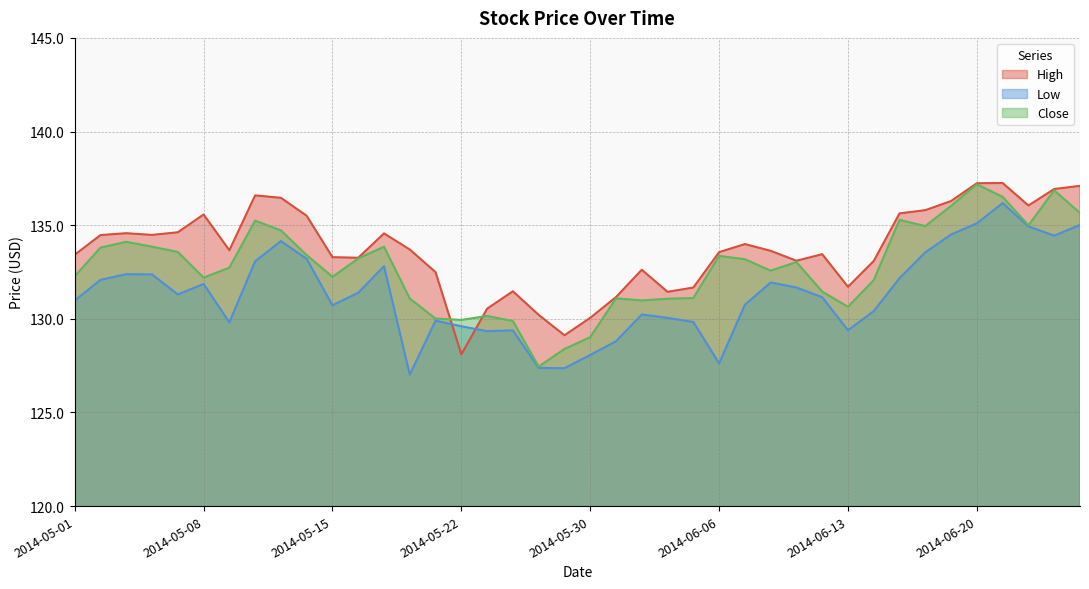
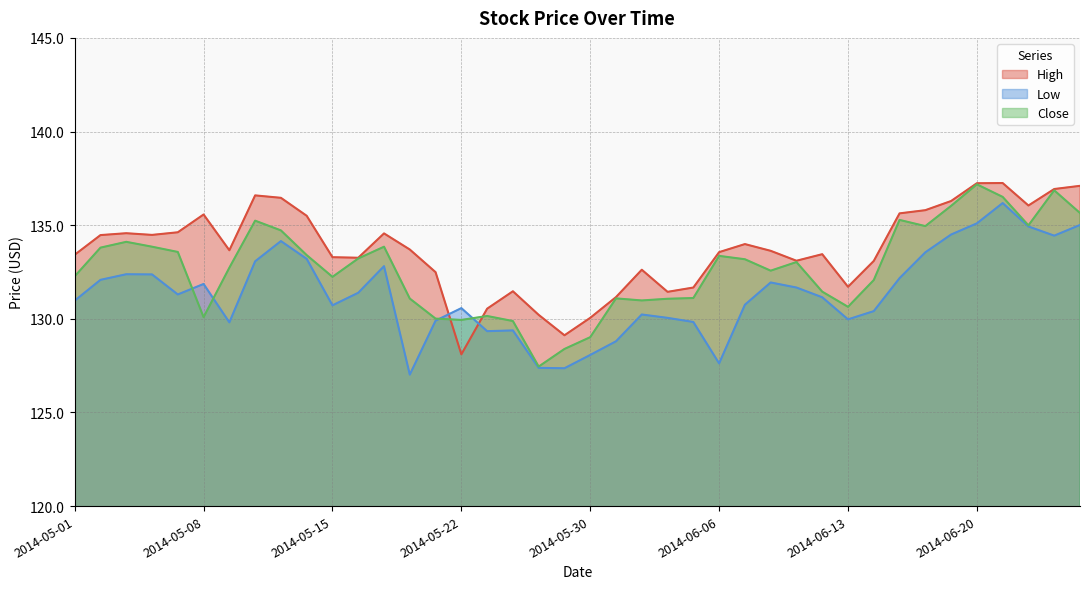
Close, 2014-05-08: 132.2 -> 130.1
Low, 2014-05-22: 129.6 -> 130.6
Low, 2014-06-13: 129.4 -> 130.0
